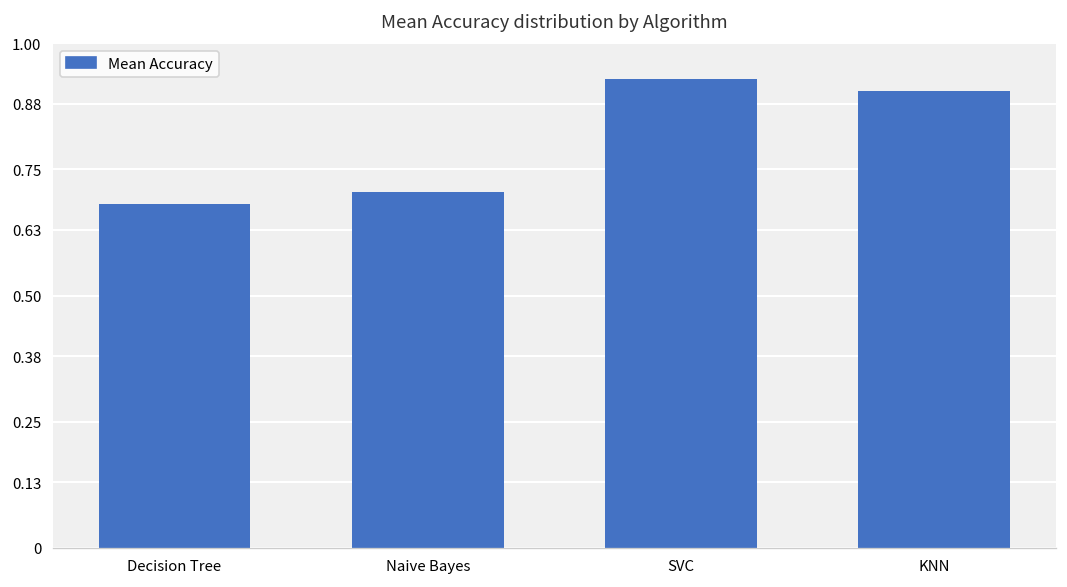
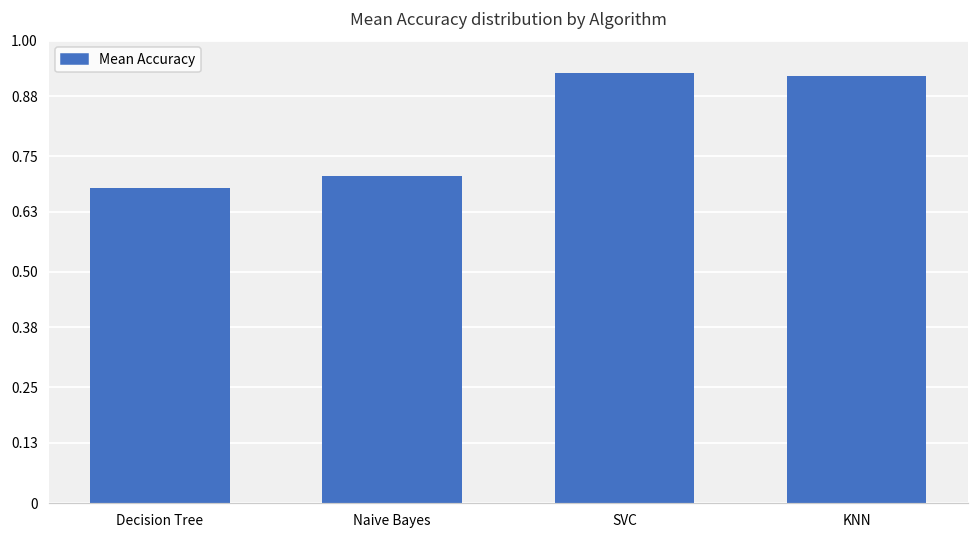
KNN: 0.90 -> 0.92
